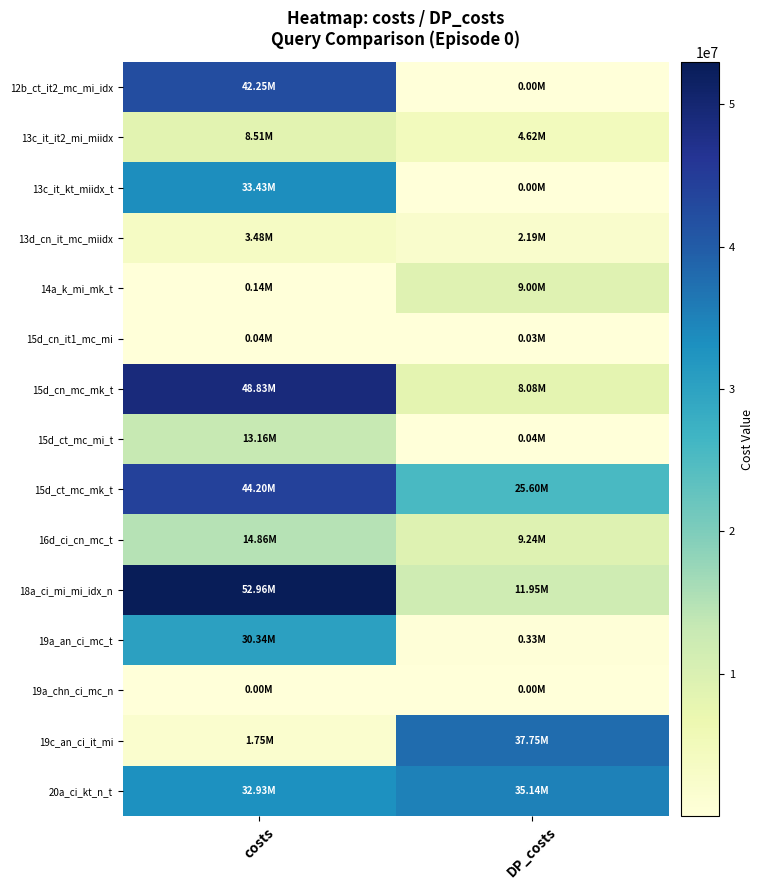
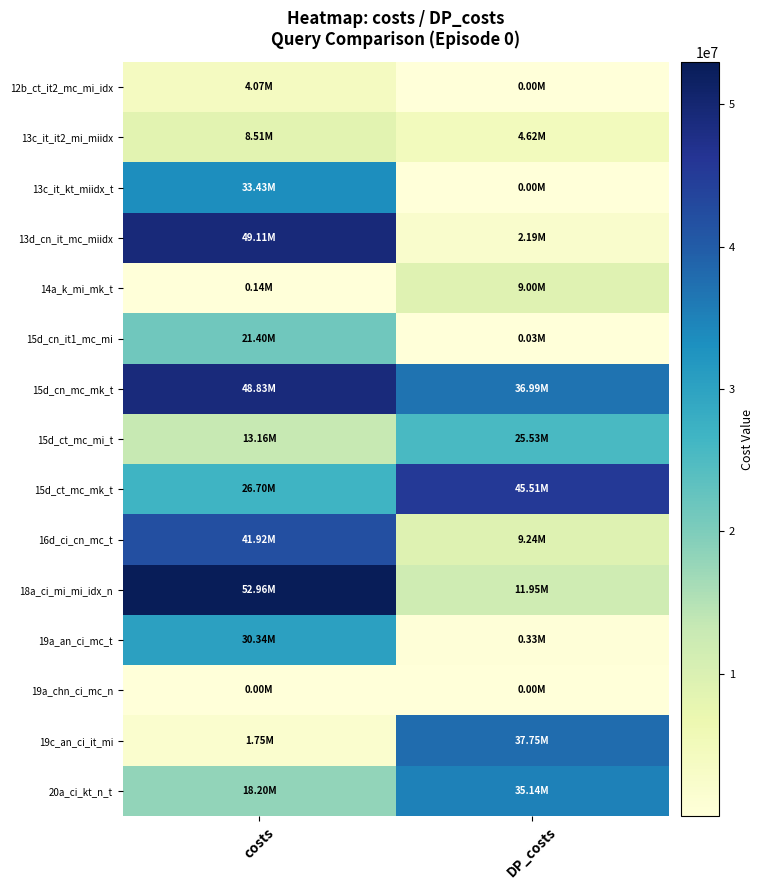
12b_ct_it2_mc_mi_idx, costs: 42.25M -> 4.07M
13d_cn_it_mc_miidx, costs: 3.48M -> 49.11M
15d_cn_it1_mc_mi, costs: 0.04M -> 21.40M
15d_cn_mc_mk_t, DP_costs: 8.08M -> 36.99M
15d_ct_mc_mi_t, DP_costs: 0.04M -> 25.53M
15d_ct_mc_mk_t, costs: 44.20M -> 26.70M
15d_ct_mc_mk_t, DP_costs: 25.60M -> 45.51M
16d_ci_cn_mc_t, costs: 14.86M -> 41.92M
20a_ci_kt_n_t, costs: 32.93M -> 18.20M
